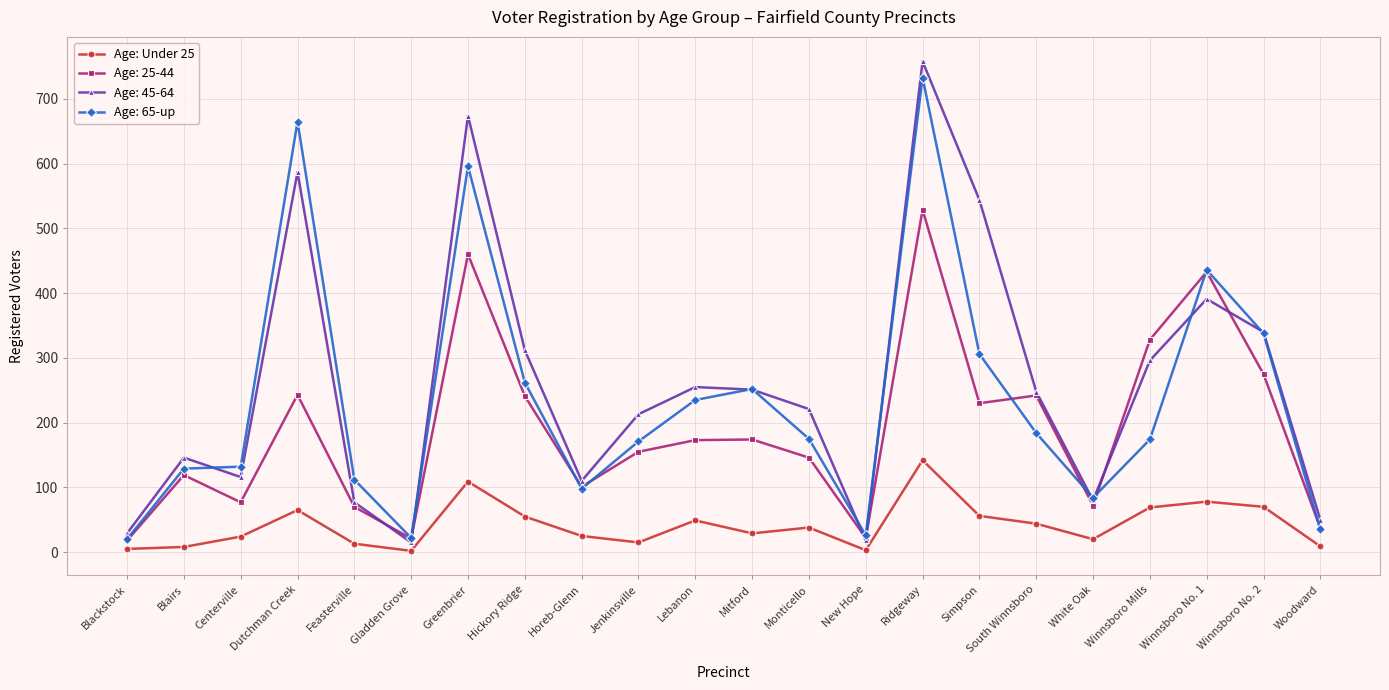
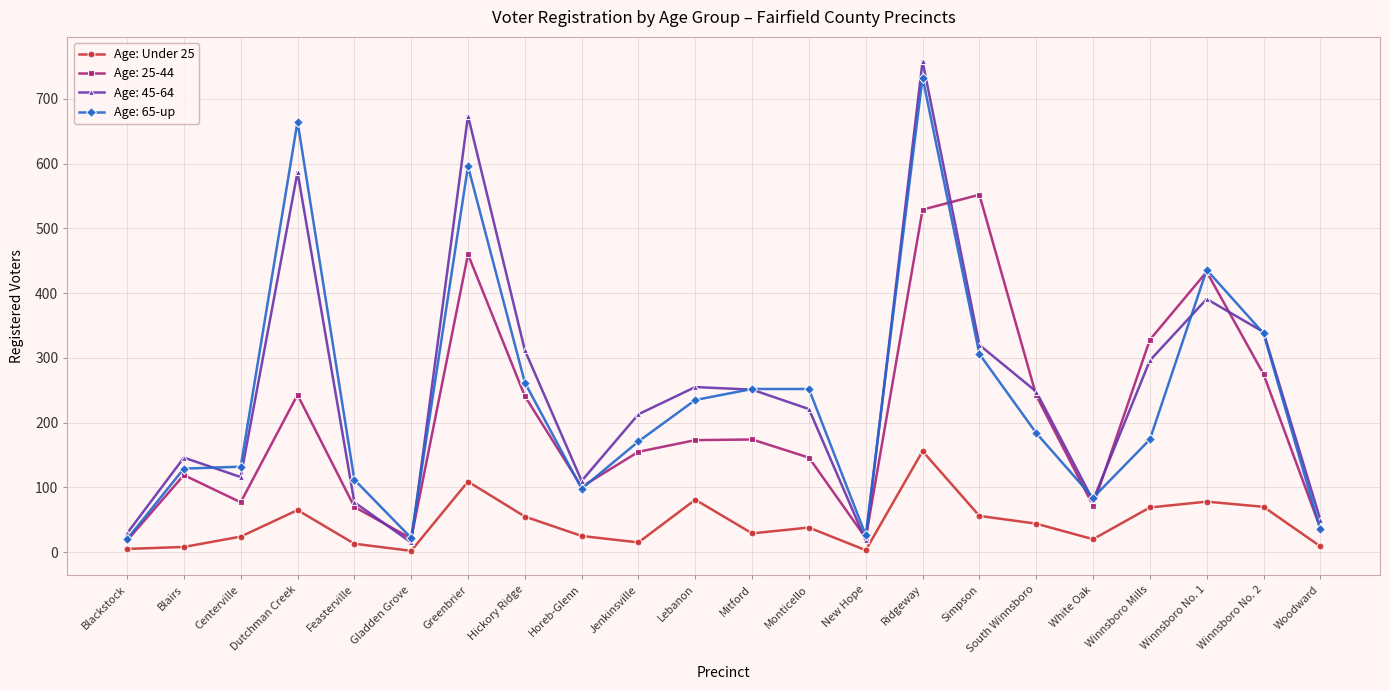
Age: Under 25, Lebanon: 50 -> 80
Age: 65-up, Monticello: 180 -> 250
Age: Under 25, Ridgeway: 140 -> 160
Age: 25-44, Simpson: 230 -> 550
Age: 45-64, Simpson: 540 -> 320
